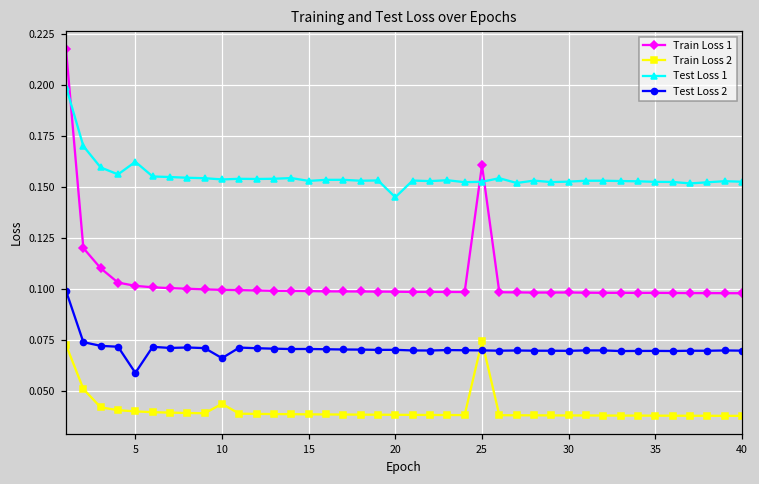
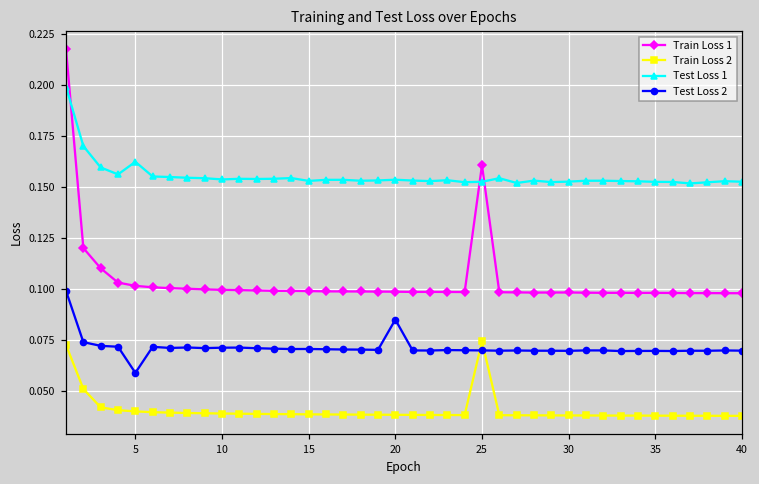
Train Loss 2, 10: 0.043 -> 0.039
Test Loss 2, 10: 0.066 -> 0.071
Test Loss 1, 20: 0.145 -> 0.154
Test Loss 2, 20: 0.070 -> 0.085
